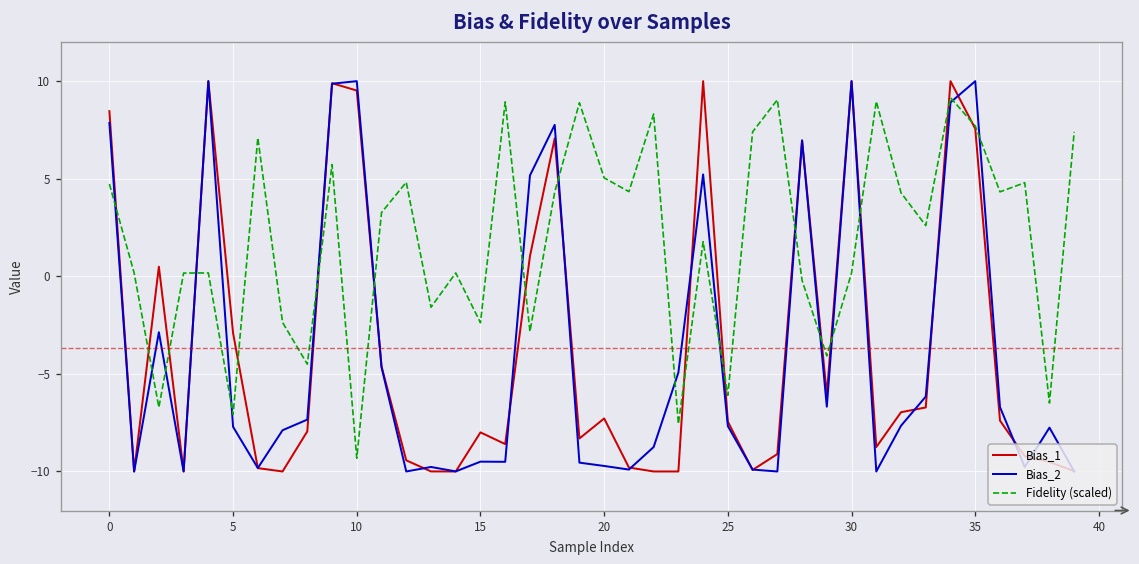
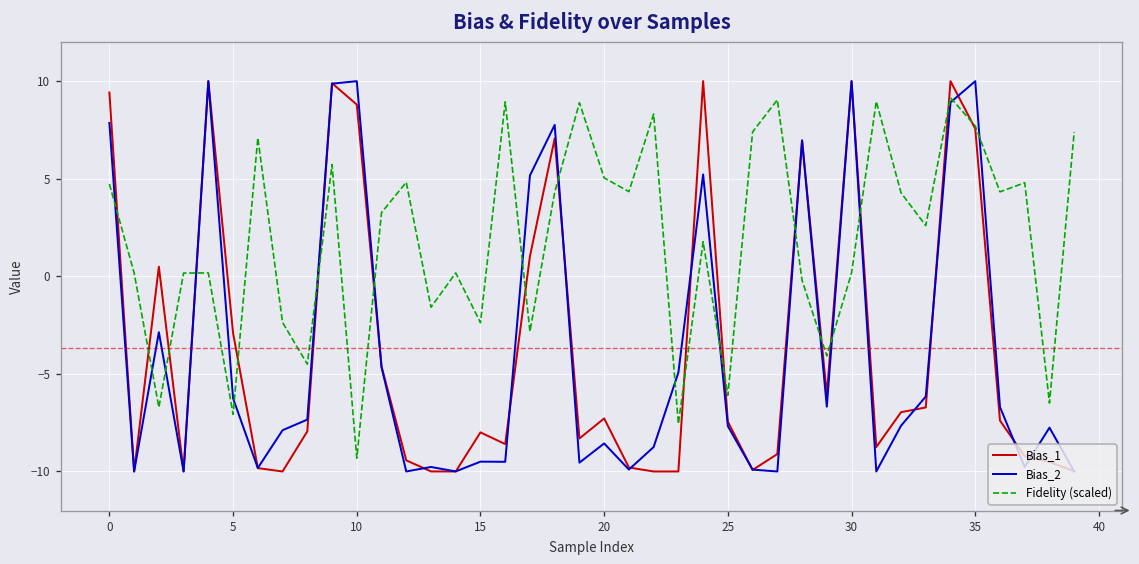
Bias_1, 0: 8.5 -> 9.4
Bias_2, 5: -7.7 -> -6.3
Bias_1, 10: 9.5 -> 8.8
Bias_2, 20: -9.7 -> -8.6
